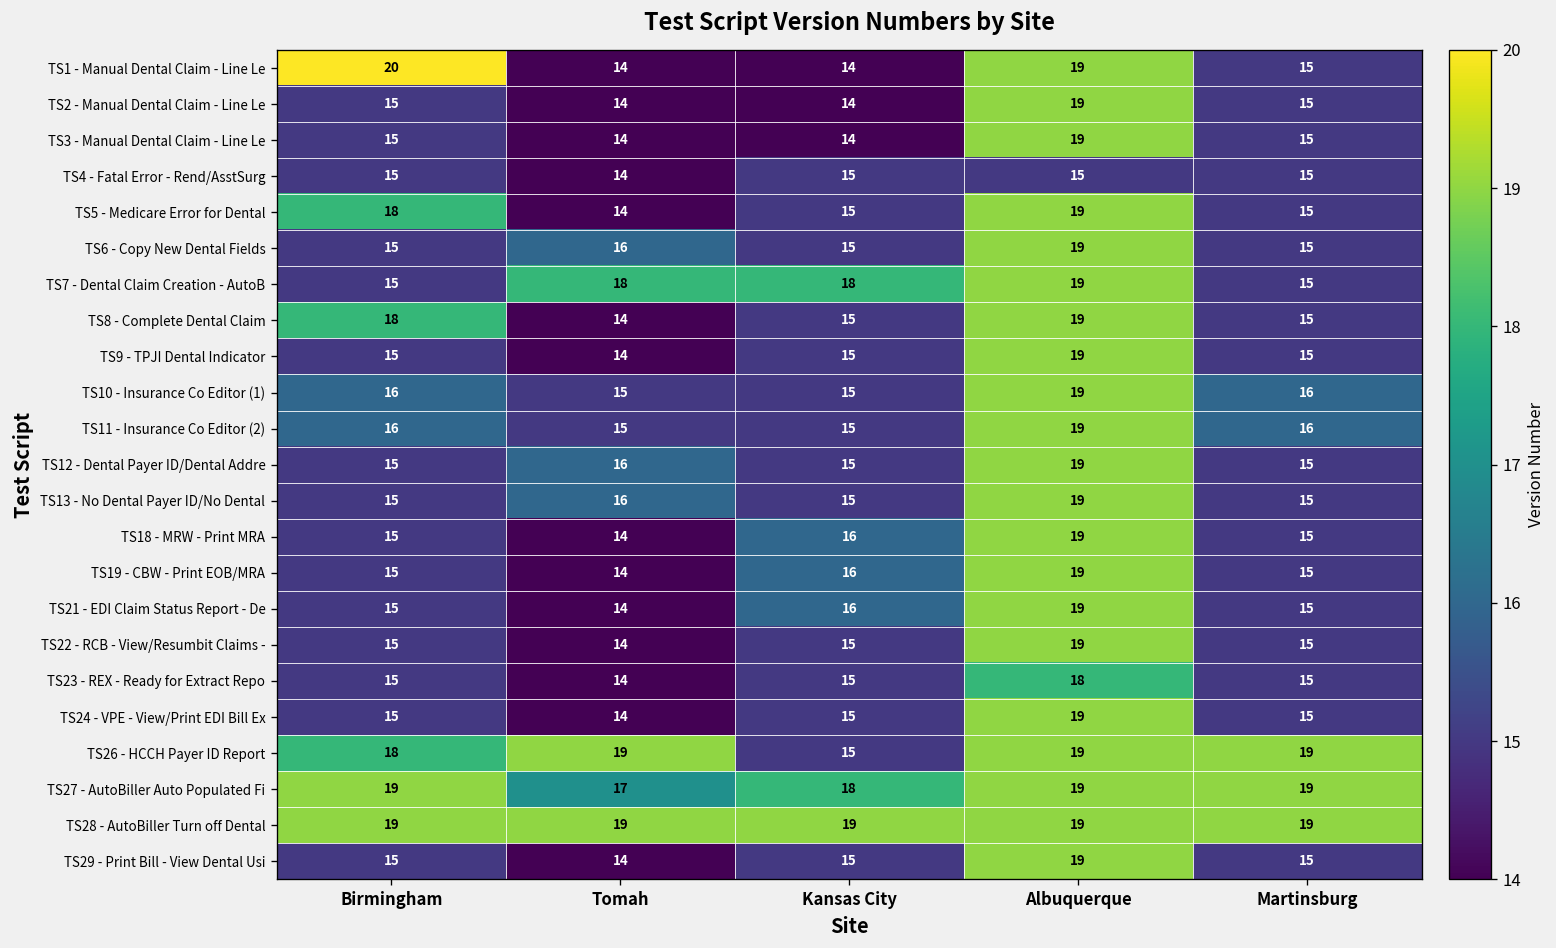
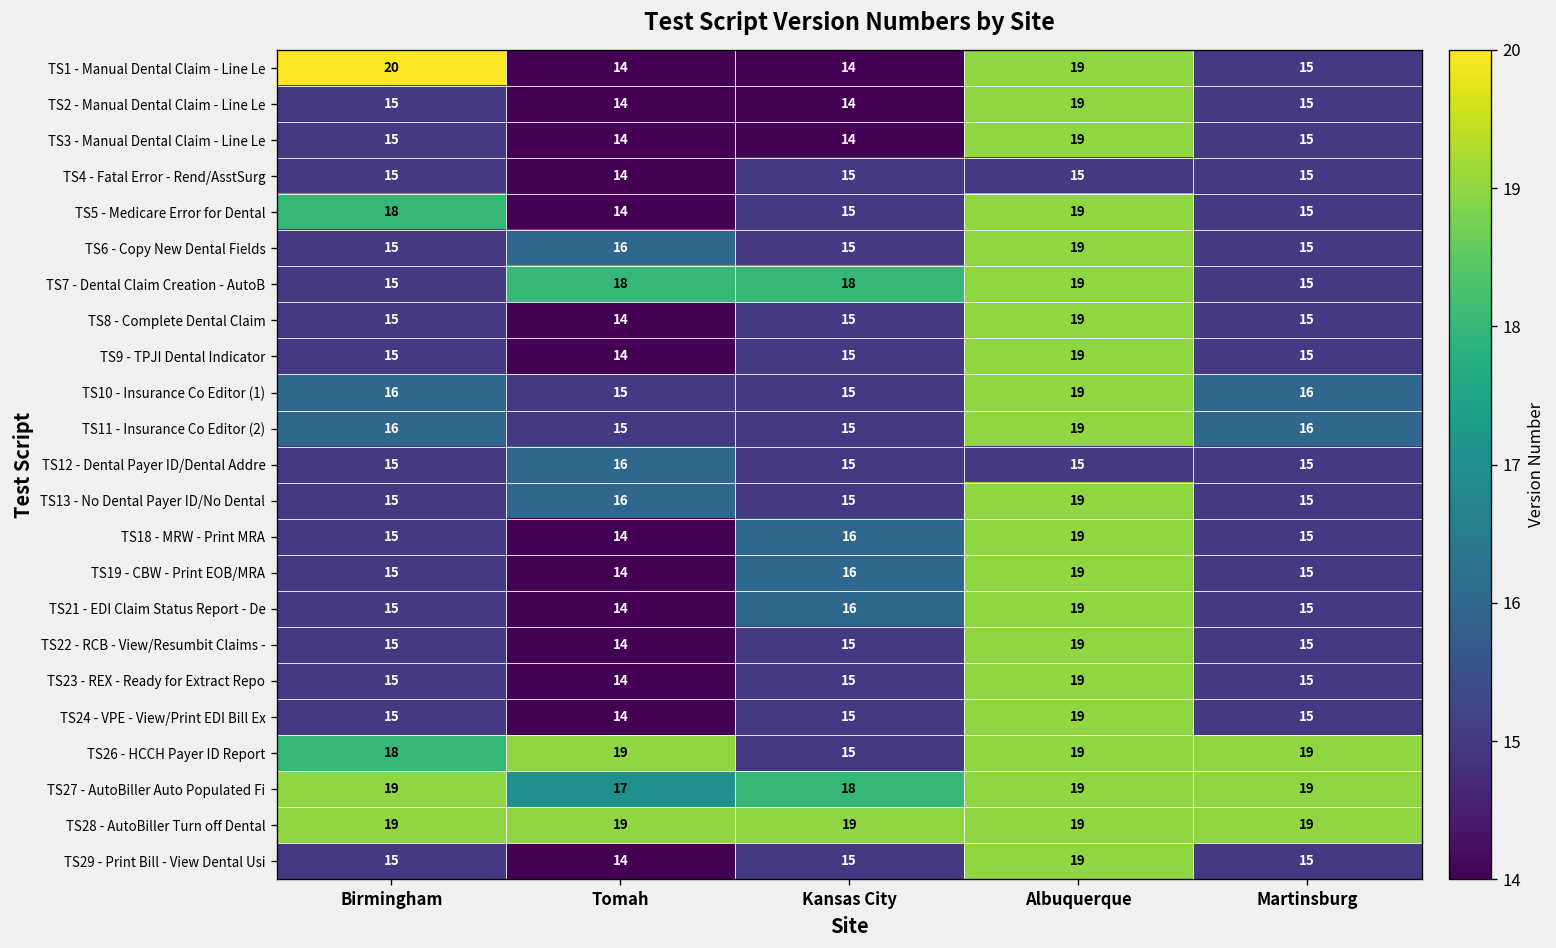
TS8 - Complete Dental Claim, Birmingham: 18 -> 15
TS12 - Dental Payer ID/Dental Addre, Albuquerque: 19 -> 15
TS23 - REX - Ready for Extract Repo, Albuquerque: 18 -> 19
